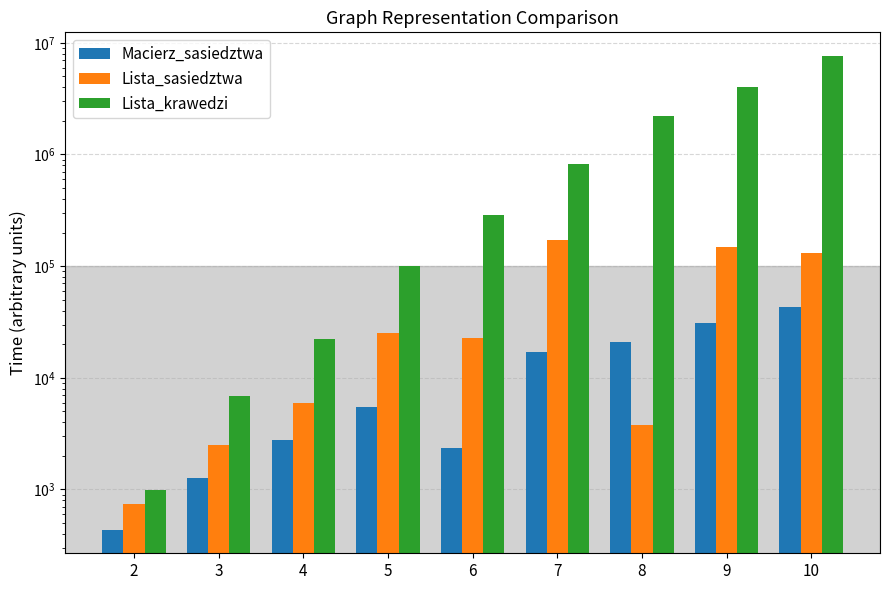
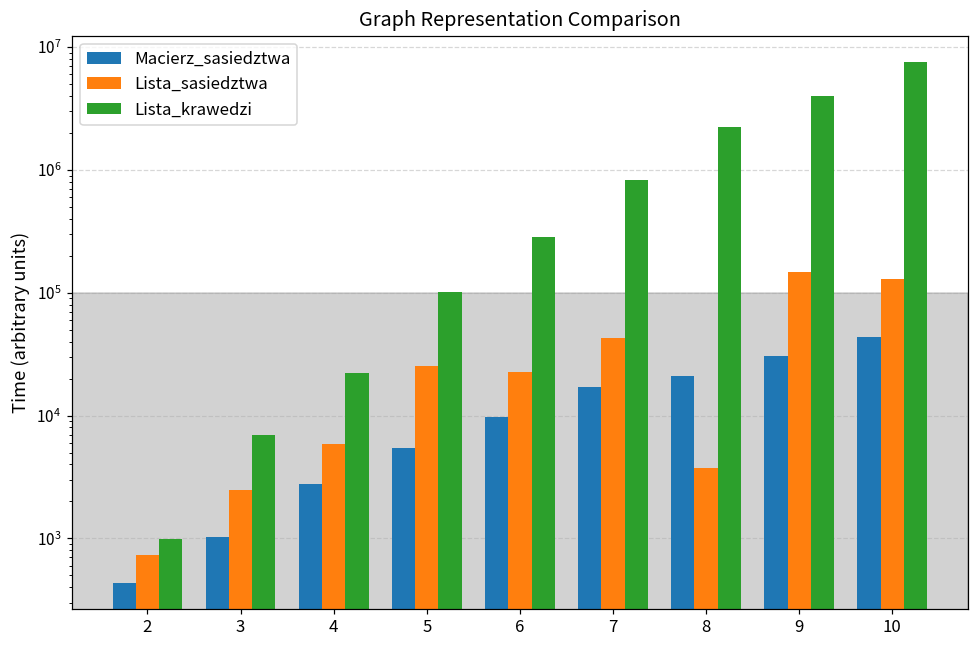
Macierz_sasiedztwa, 3: 1300 -> 1000
Macierz_sasiedztwa, 6: 2400 -> 10000
Lista_sasiedztwa, 7: 170000 -> 43000
